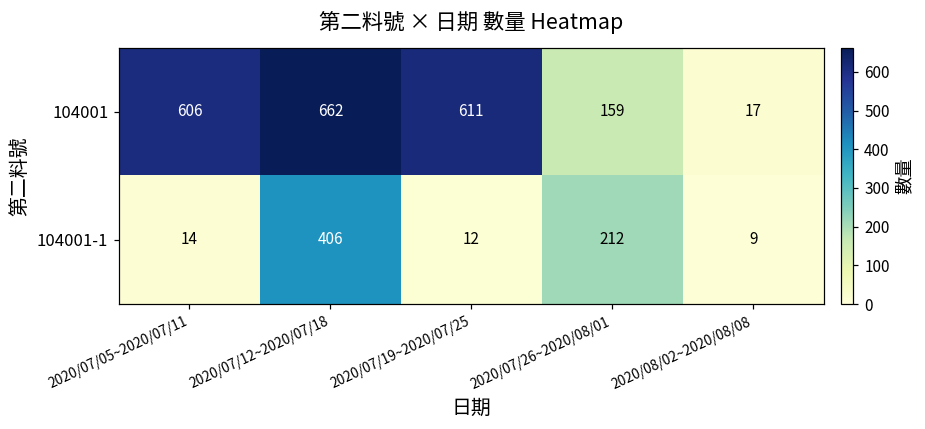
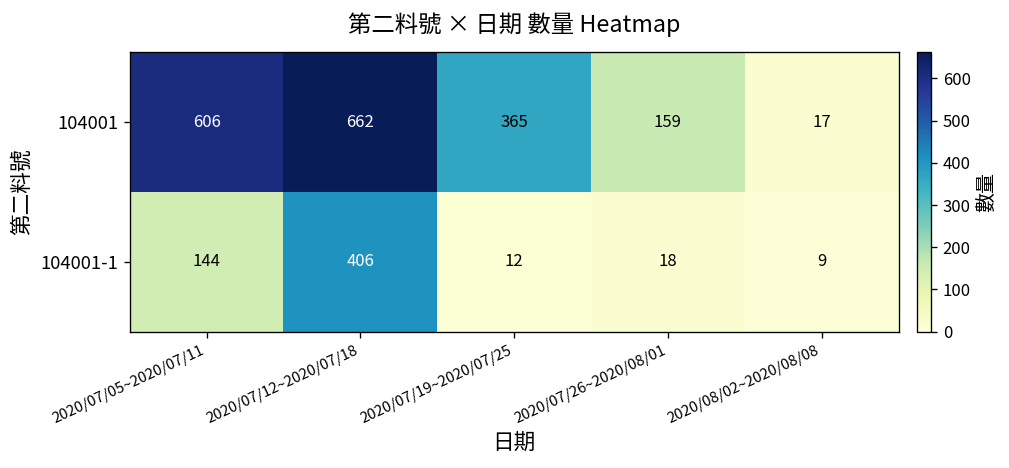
104001, 2020/07/19~2020/07/25: 611 -> 365
104001-1, 2020/07/05~2020/07/11: 14 -> 144
104001-1, 2020/07/26~2020/08/01: 212 -> 18
